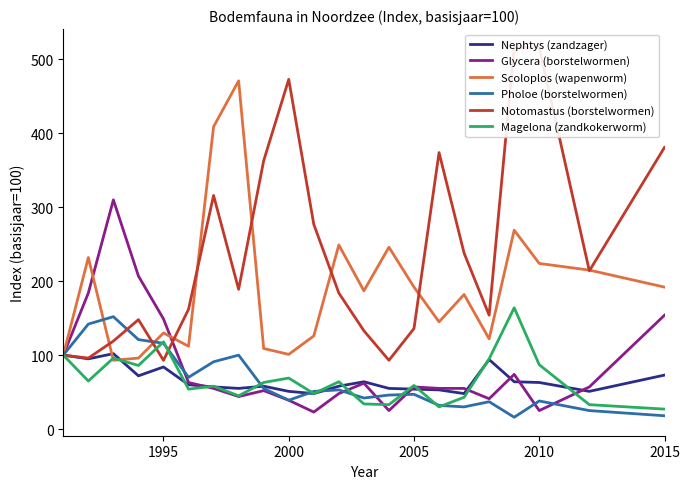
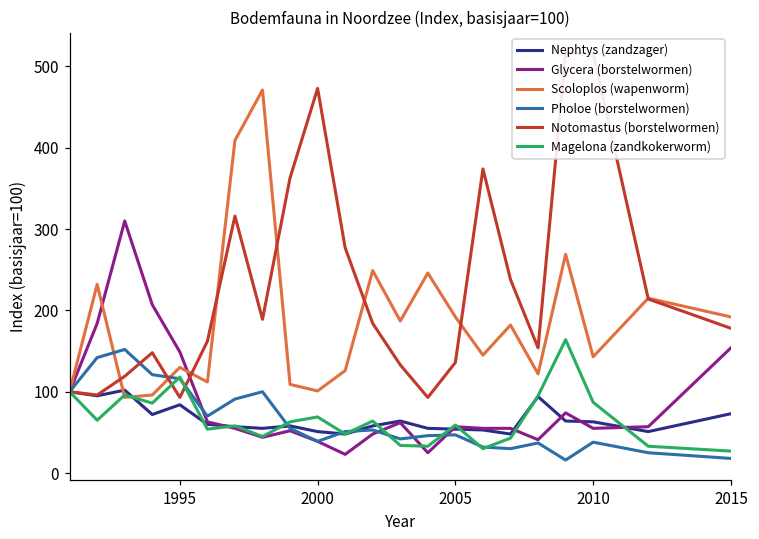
Glycera (borstelwormen), 2010: 30 -> 60
Scoloplos (wapenworm), 2010: 220 -> 140
Notomastus (borstelwormen), 2015: 380 -> 180
